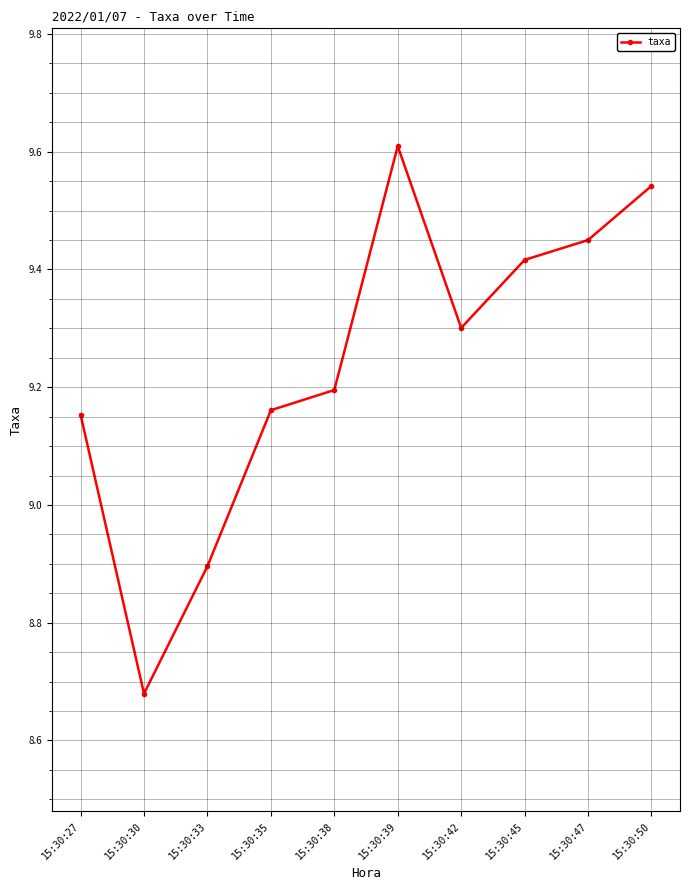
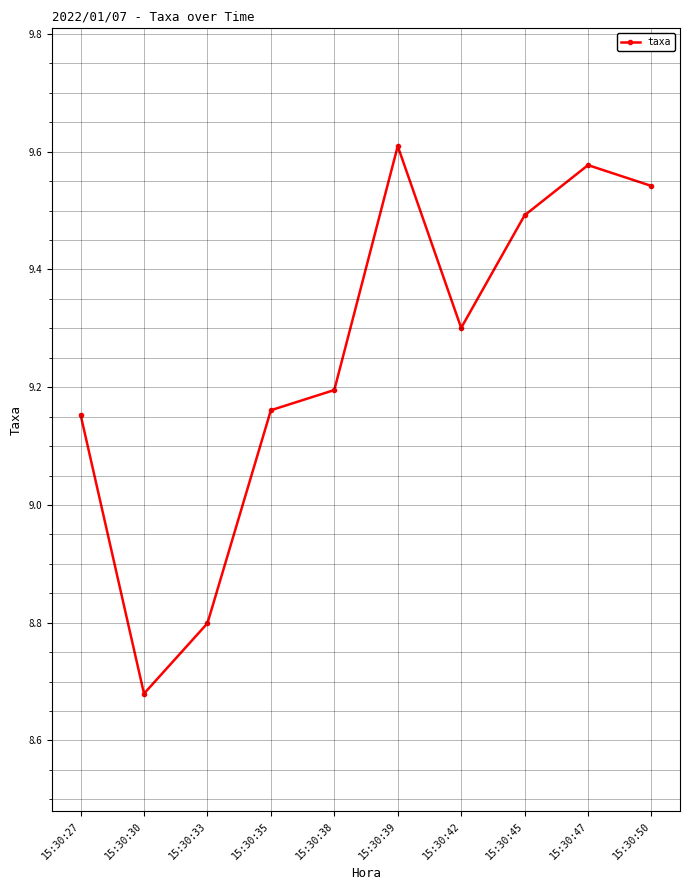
15:30:33: 8.90 -> 8.80
15:30:45: 9.42 -> 9.49
15:30:47: 9.45 -> 9.58
